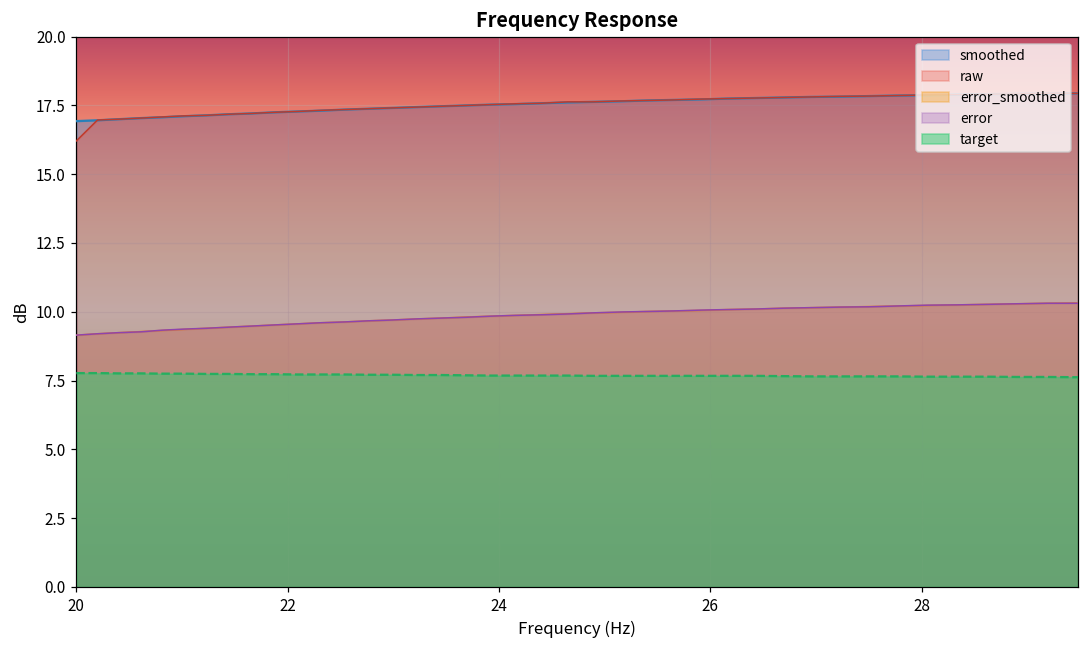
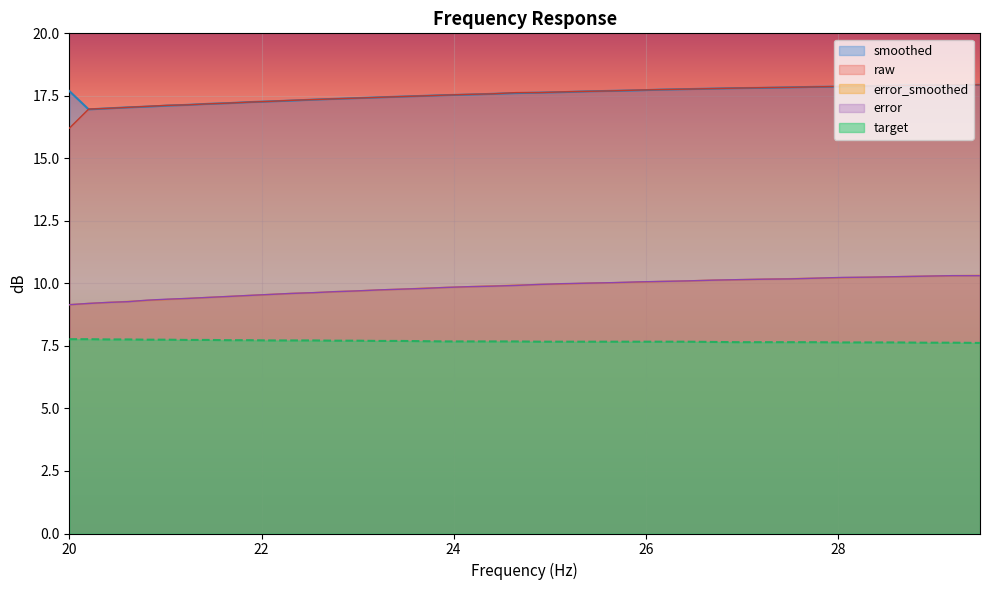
smoothed, 20: 16.9 -> 17.7
